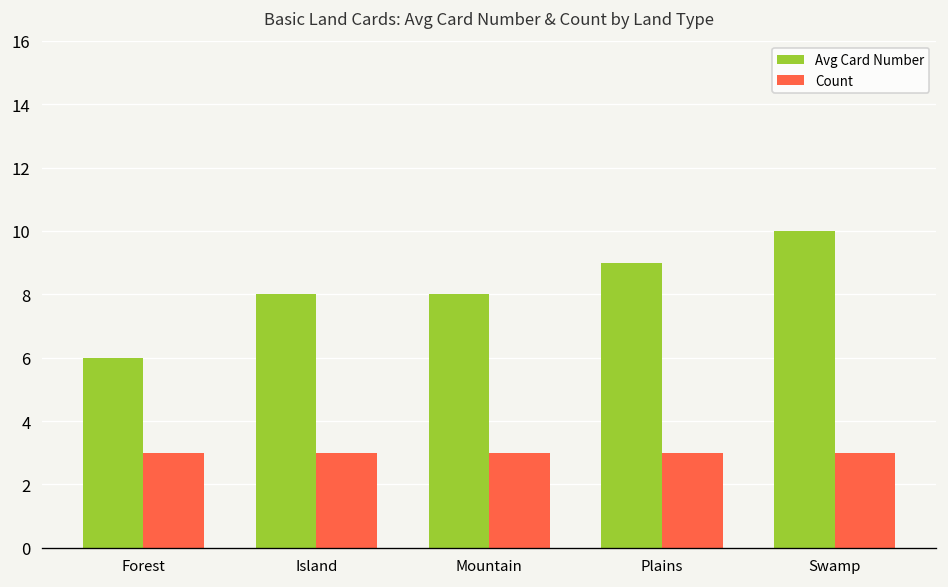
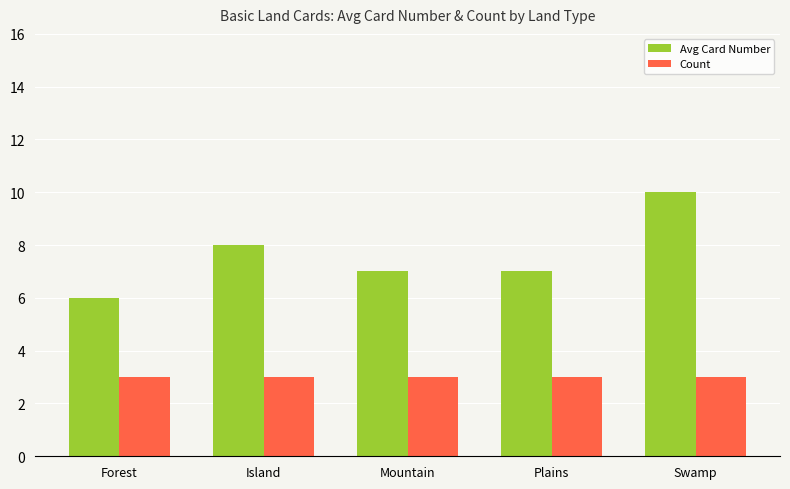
Avg Card Number, Mountain: 8 -> 7
Avg Card Number, Plains: 9 -> 7
